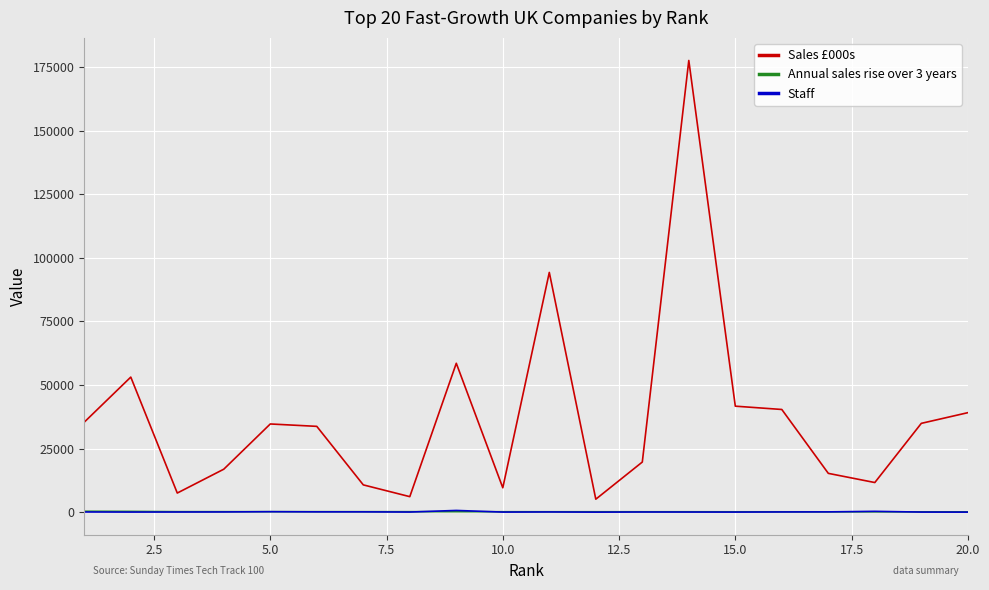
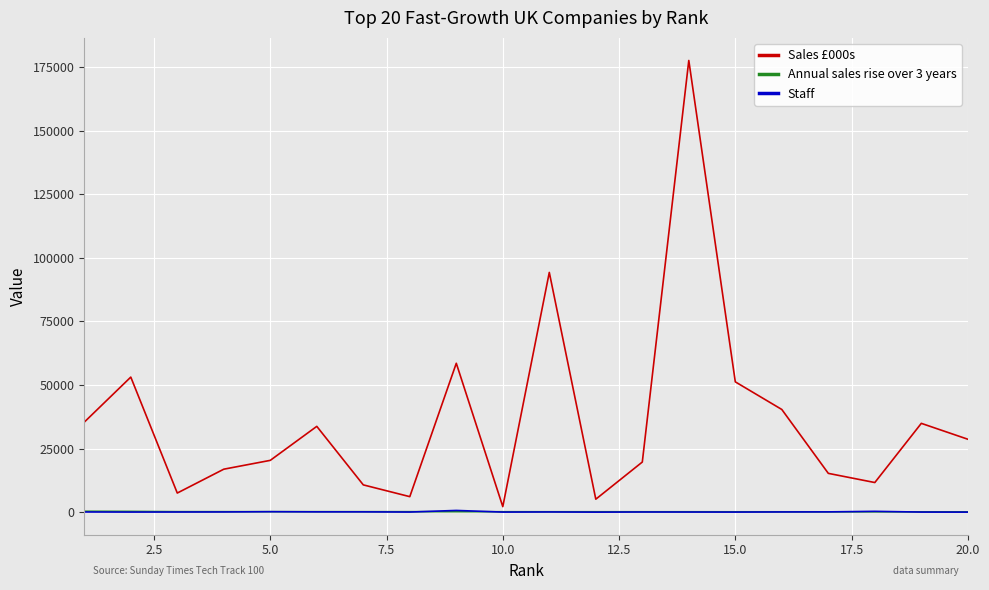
Sales £000s, 5.0: 35000 -> 20000
Sales £000s, 10.0: 10000 -> 2000
Sales £000s, 15.0: 42000 -> 51000
Sales £000s, 20.0: 39000 -> 29000
